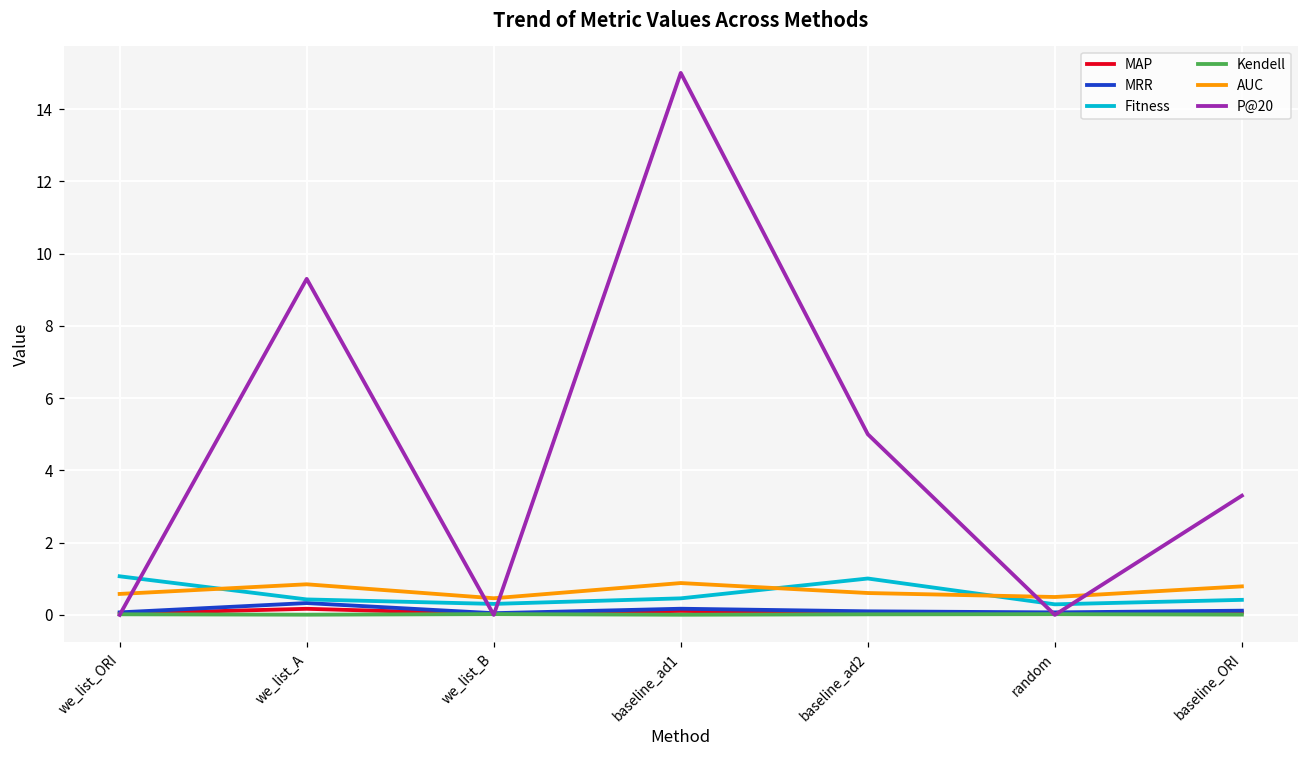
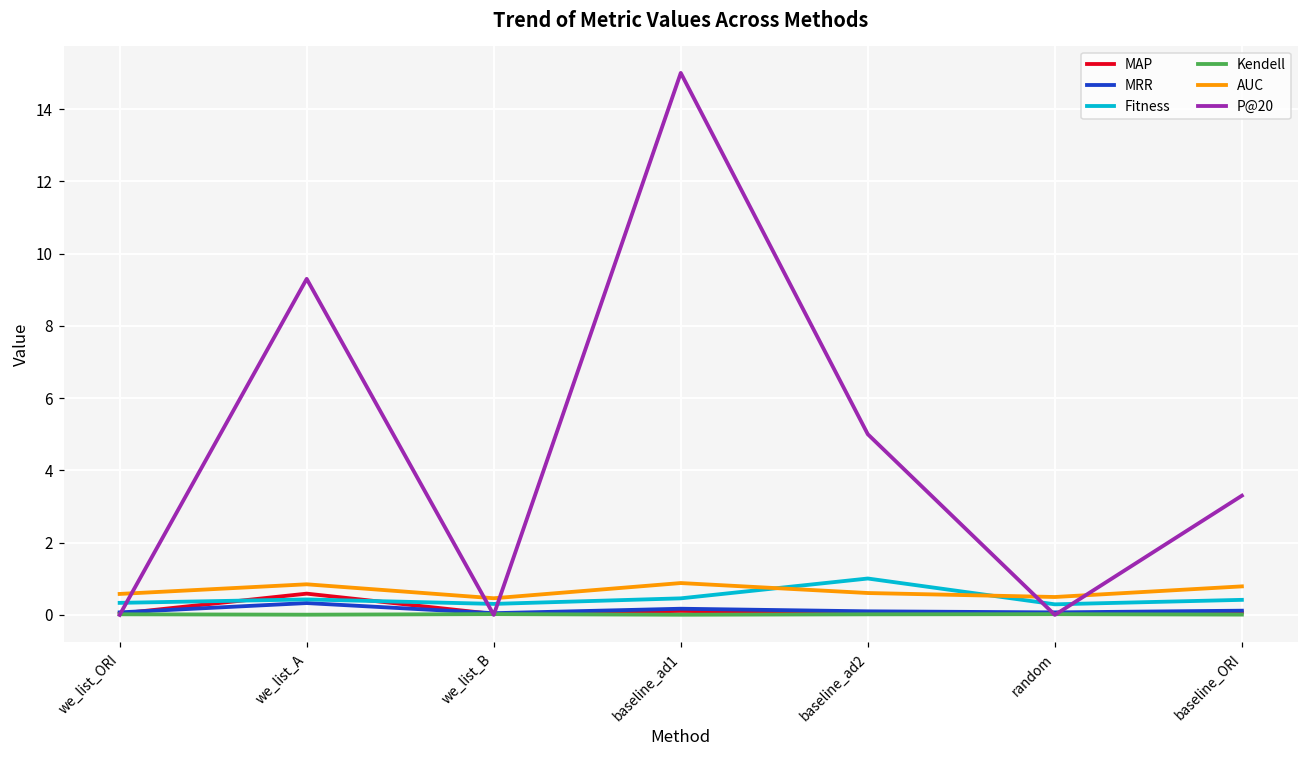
Fitness, we_list_ORI: 1.1 -> 0.3
MAP, we_list_A: 0.2 -> 0.6
